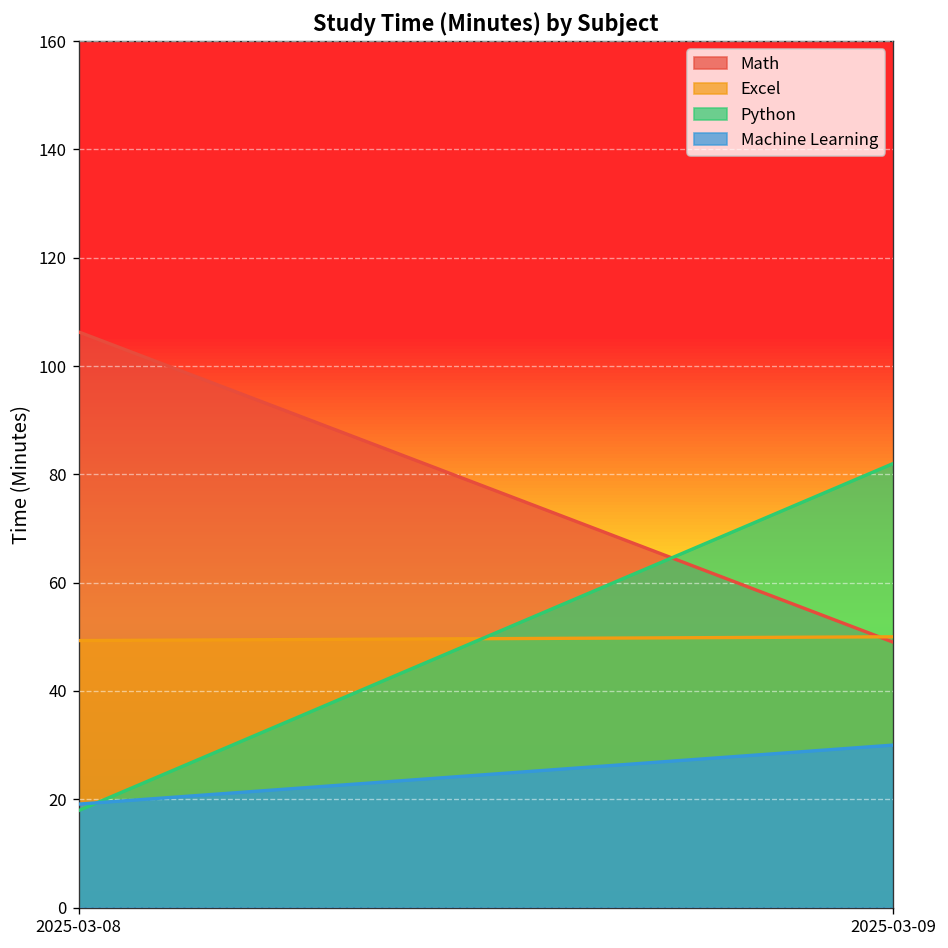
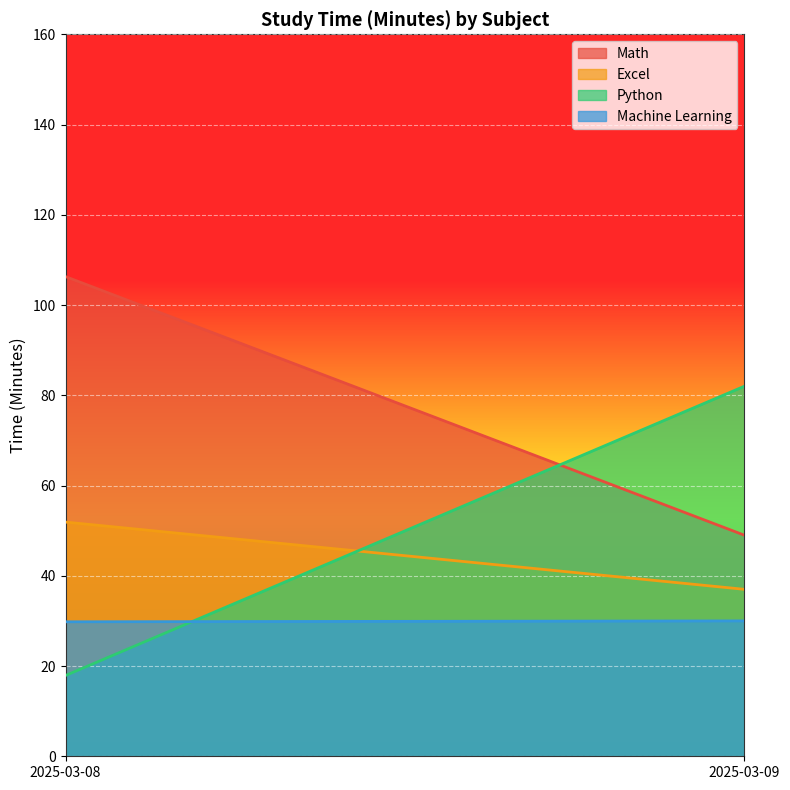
Excel, 2025-03-08: 49 -> 52
Machine Learning, 2025-03-08: 19 -> 30
Excel, 2025-03-09: 50 -> 37
